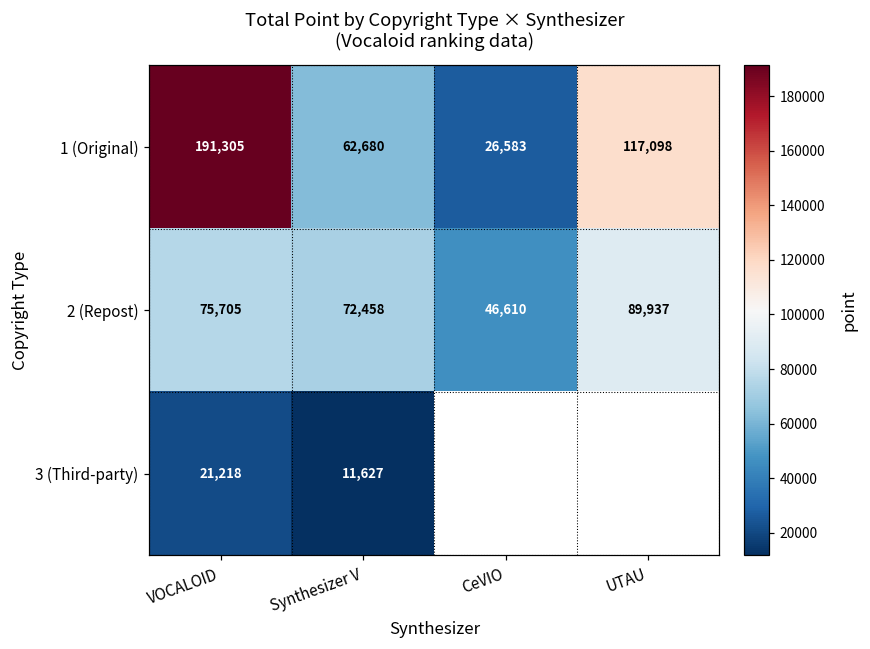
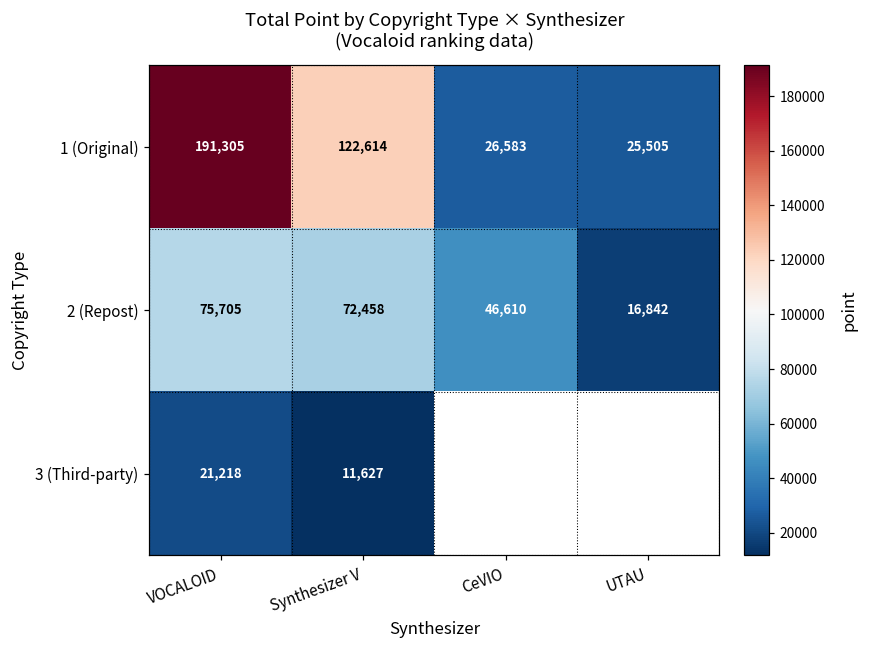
1 (Original), Synthesizer V: 62,680 -> 122,614
1 (Original), UTAU: 117,098 -> 25,505
2 (Repost), UTAU: 89,937 -> 16,842
